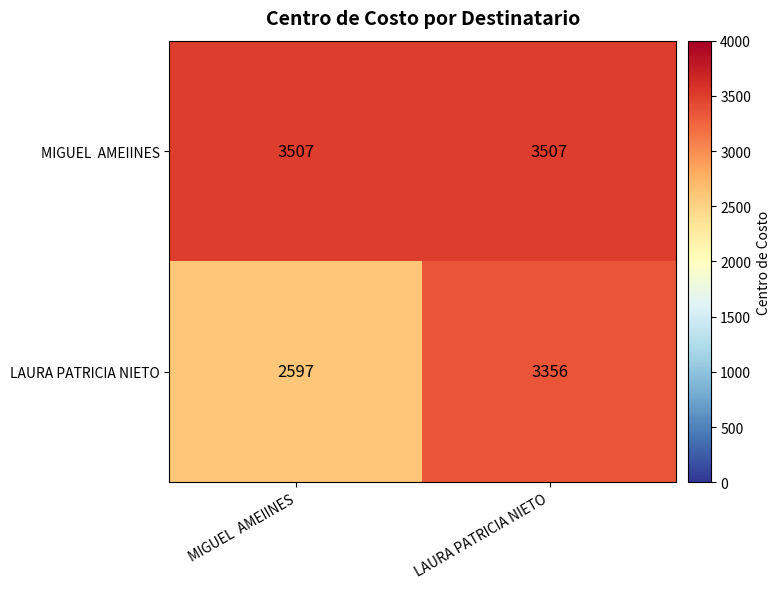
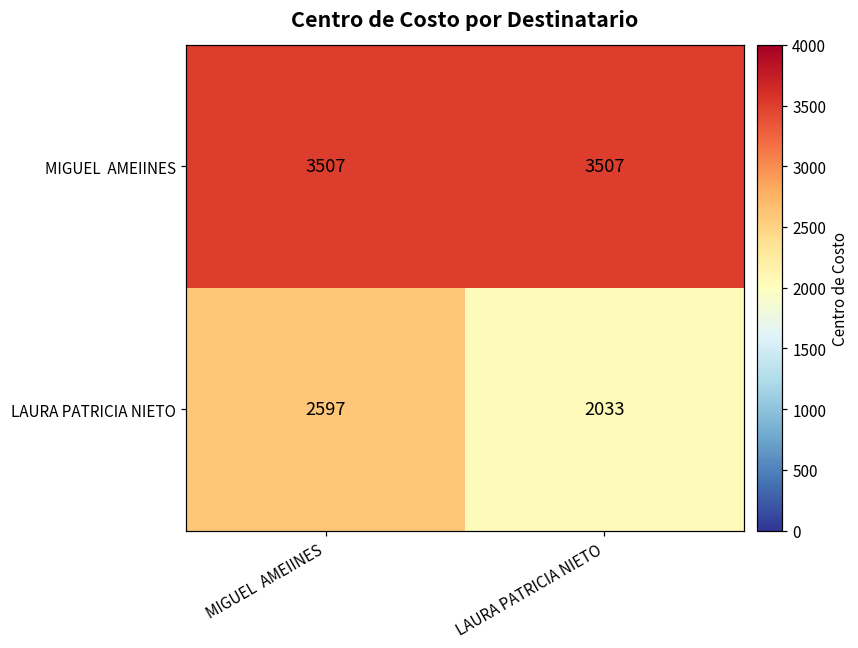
LAURA PATRICIA NIETO, LAURA PATRICIA NIETO: 3356 -> 2033
